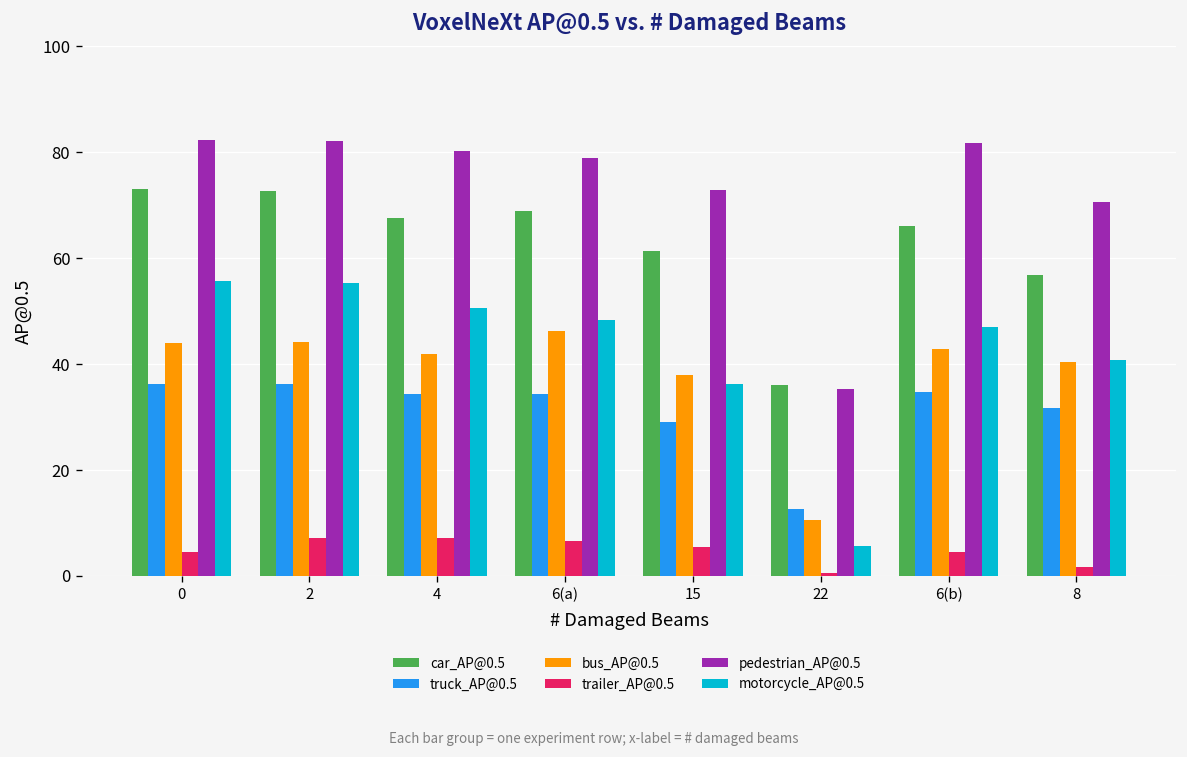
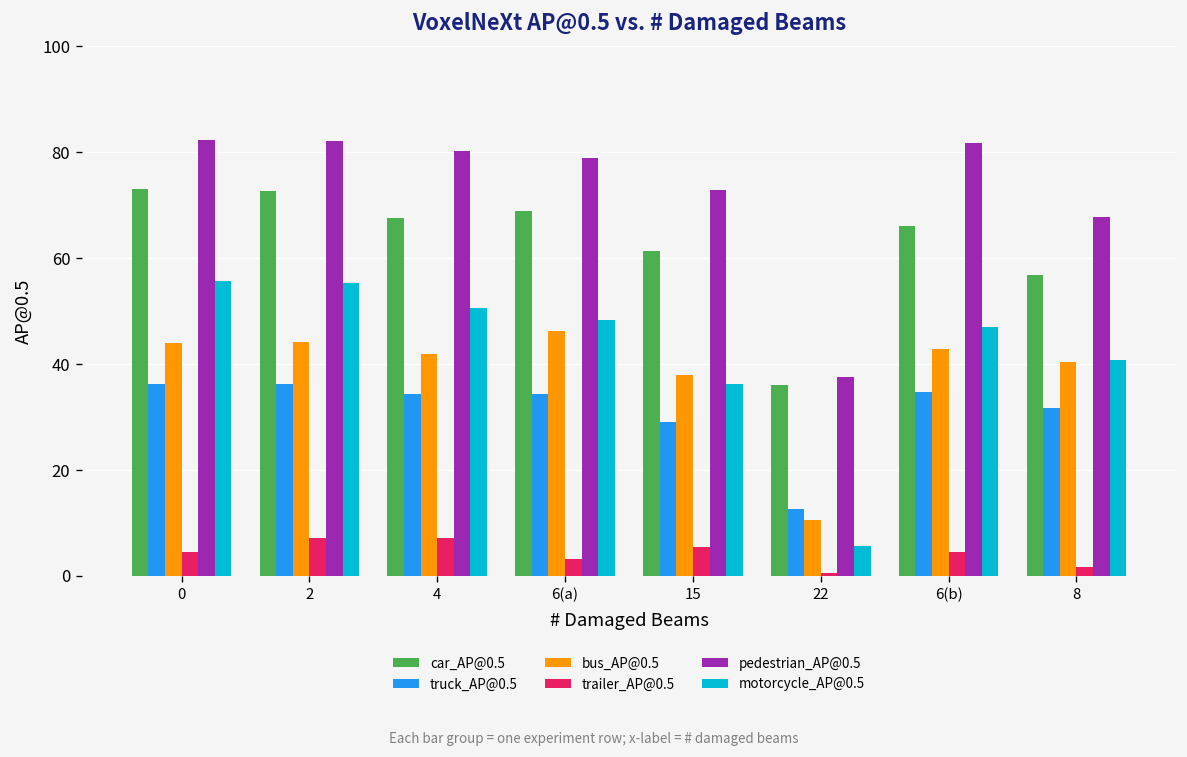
trailer_AP@0.5, 6(a): 7 -> 3
pedestrian_AP@0.5, 22: 35 -> 38
pedestrian_AP@0.5, 8: 71 -> 68
